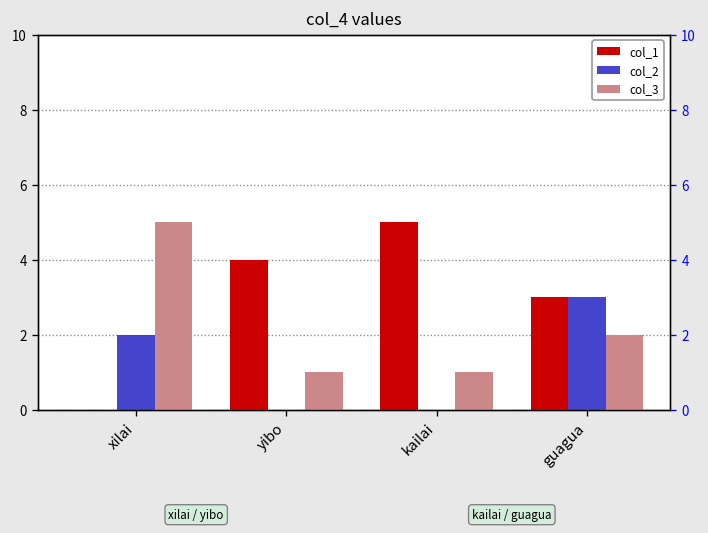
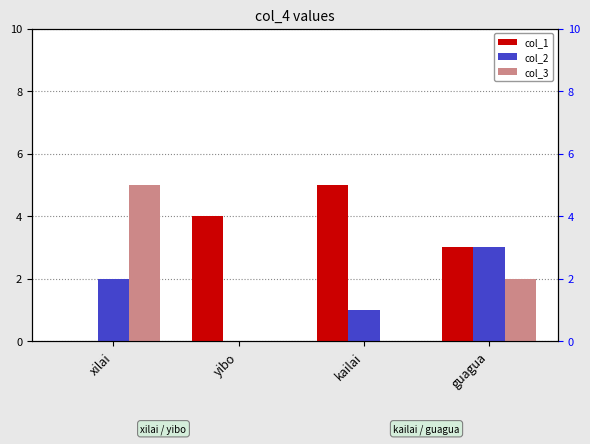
col_3, yibo: 1 -> 0
col_2, kailai: 0 -> 1
col_3, kailai: 1 -> 0
